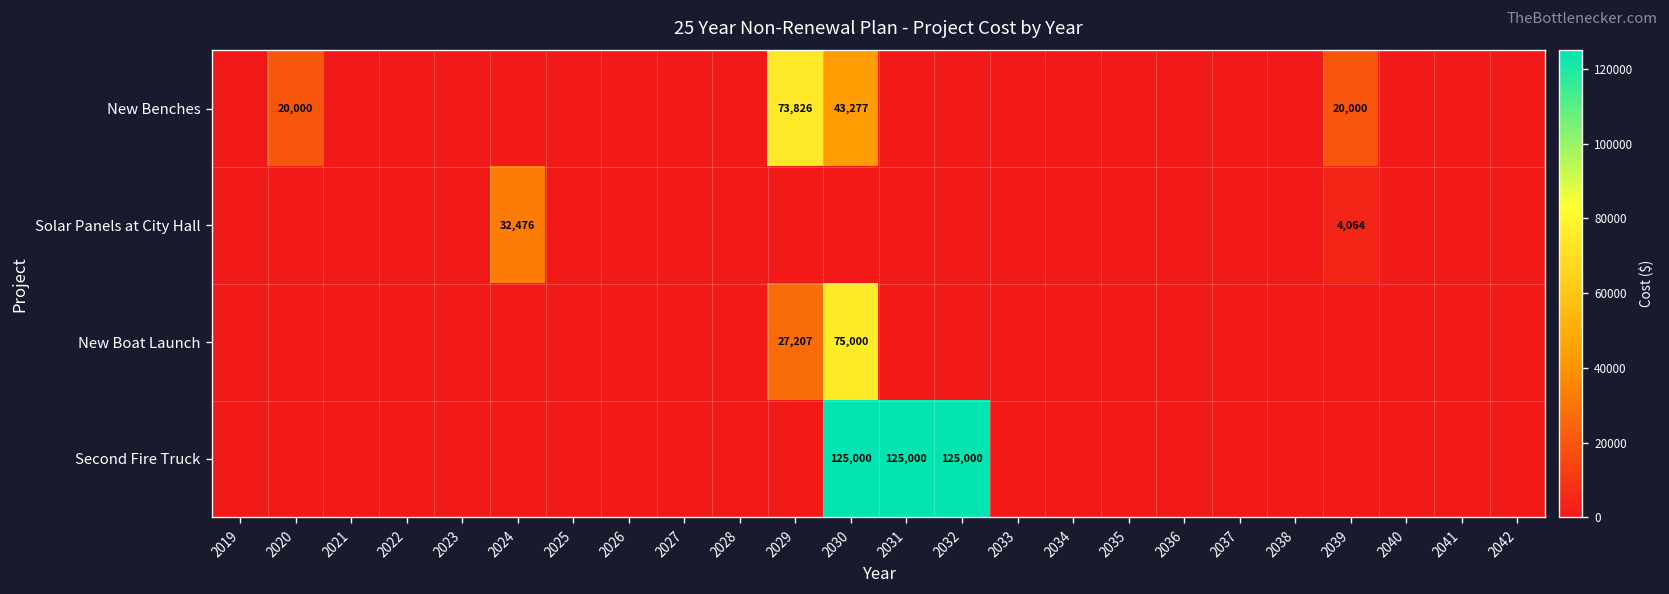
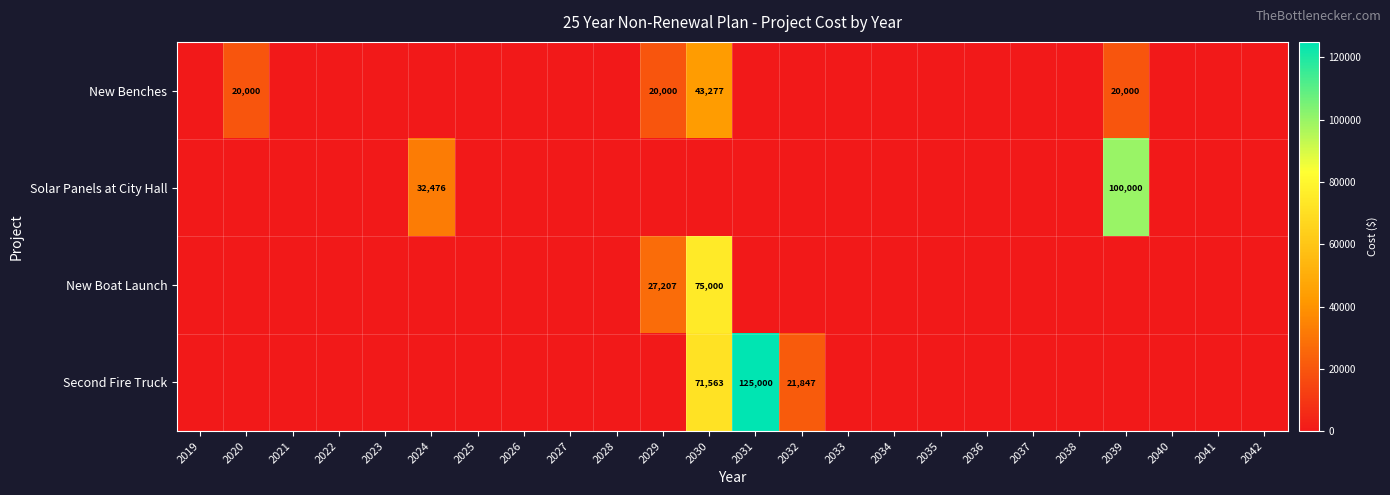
New Benches, 2029: 73,826 -> 20,000
Solar Panels at City Hall, 2039: 4,064 -> 100,000
Second Fire Truck, 2030: 125,000 -> 71,563
Second Fire Truck, 2032: 125,000 -> 21,847
